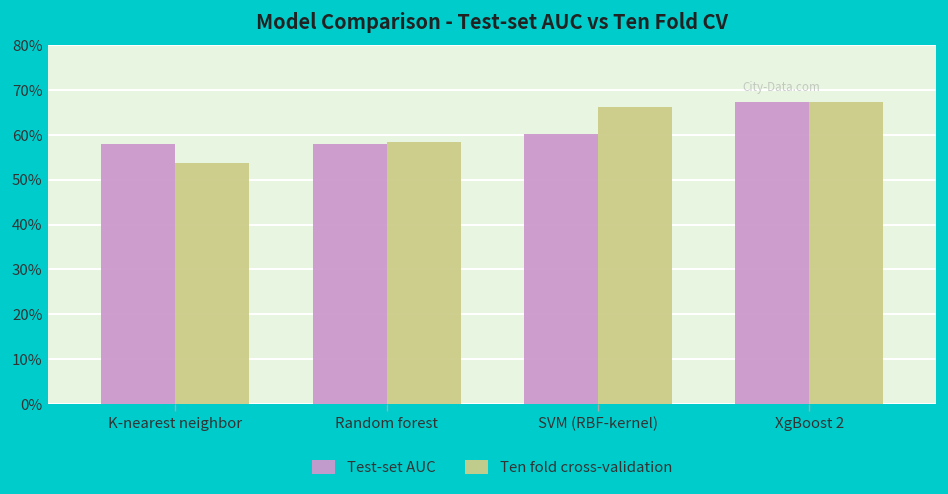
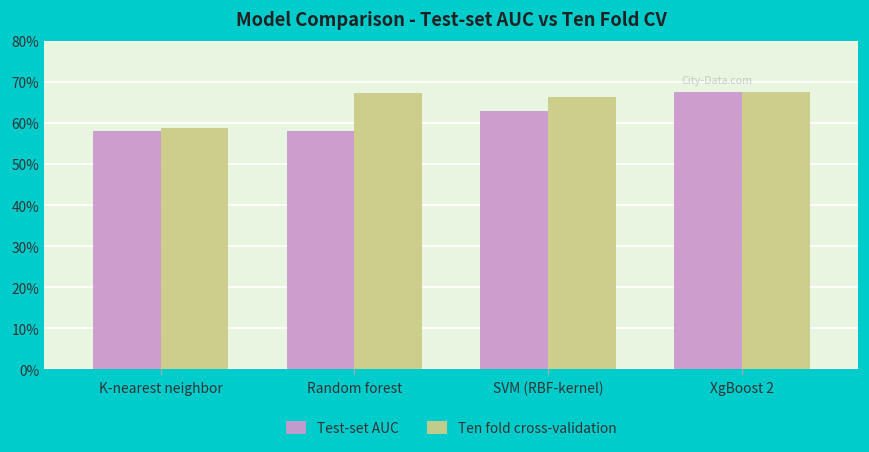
Ten fold cross-validation, K-nearest neighbor: 54% -> 59%
Ten fold cross-validation, Random forest: 58% -> 67%
Test-set AUC, SVM (RBF-kernel): 60% -> 63%
